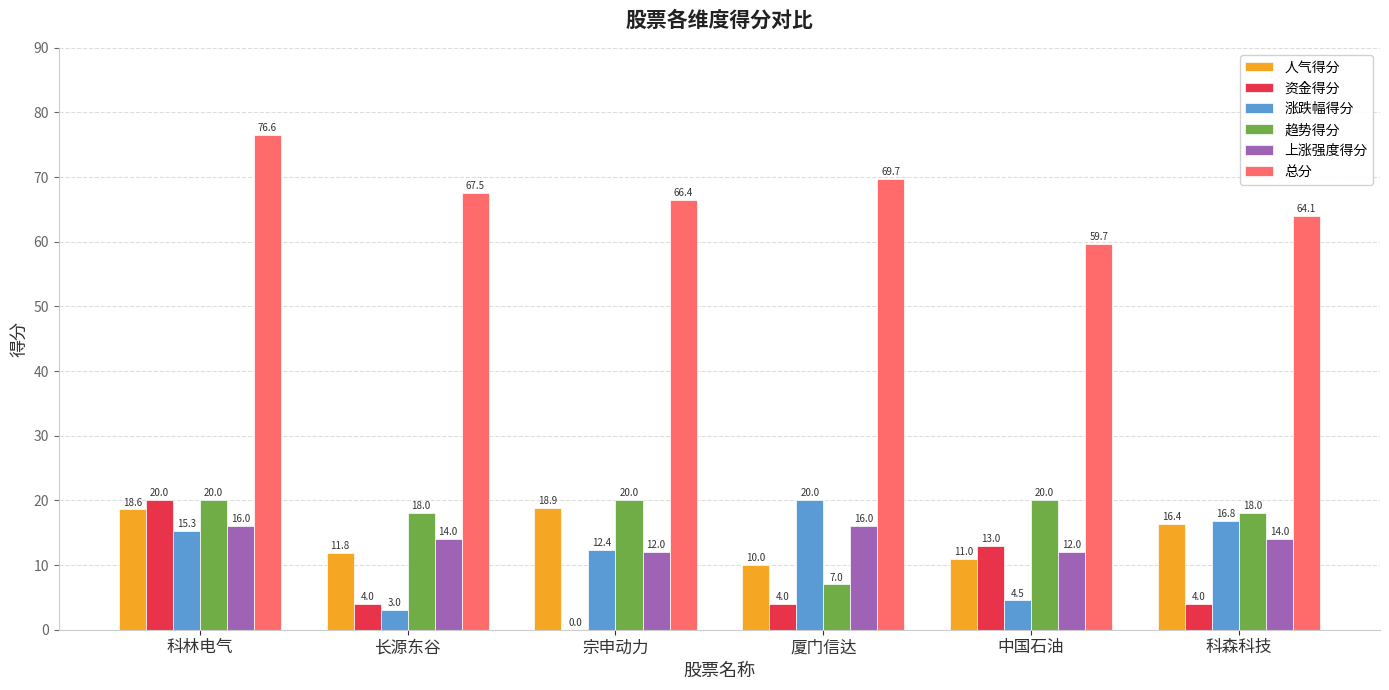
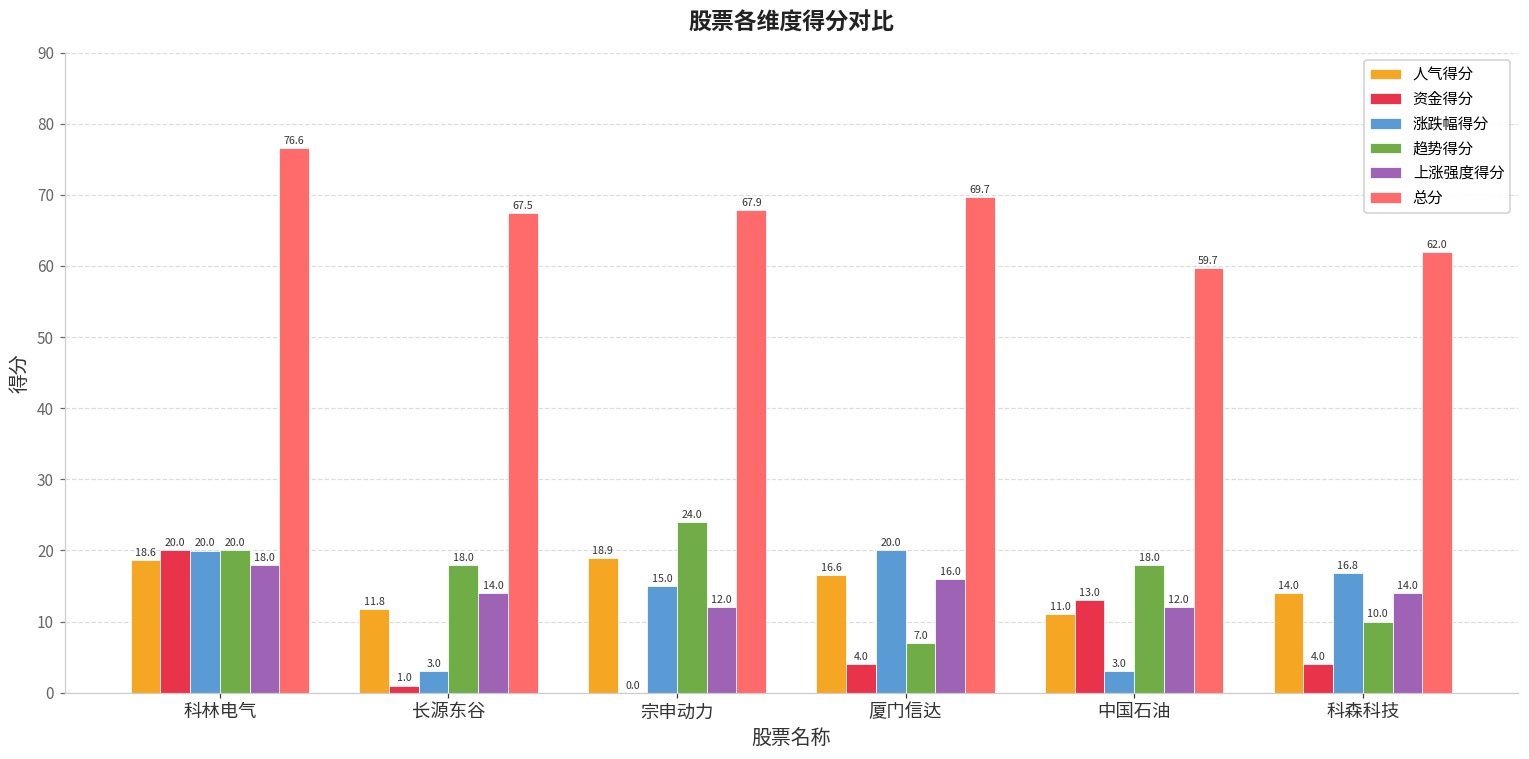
涨跌幅得分, 科林电气: 15.3 -> 20.0
上涨强度得分, 科林电气: 16.0 -> 18.0
资金得分, 长源东谷: 4.0 -> 1.0
涨跌幅得分, 宗申动力: 12.4 -> 15.0
趋势得分, 宗申动力: 20.0 -> 24.0
总分, 宗申动力: 66.4 -> 67.9
人气得分, 厦门信达: 10.0 -> 16.6
涨跌幅得分, 中国石油: 4.5 -> 3.0
趋势得分, 中国石油: 20.0 -> 18.0
人气得分, 科森科技: 16.4 -> 14.0
趋势得分, 科森科技: 18.0 -> 10.0
总分, 科森科技: 64.1 -> 62.0
